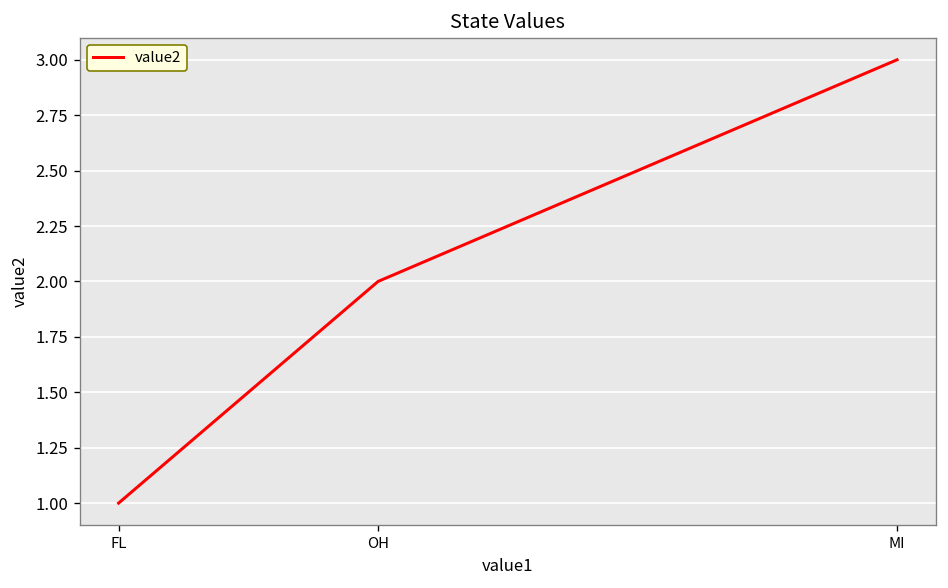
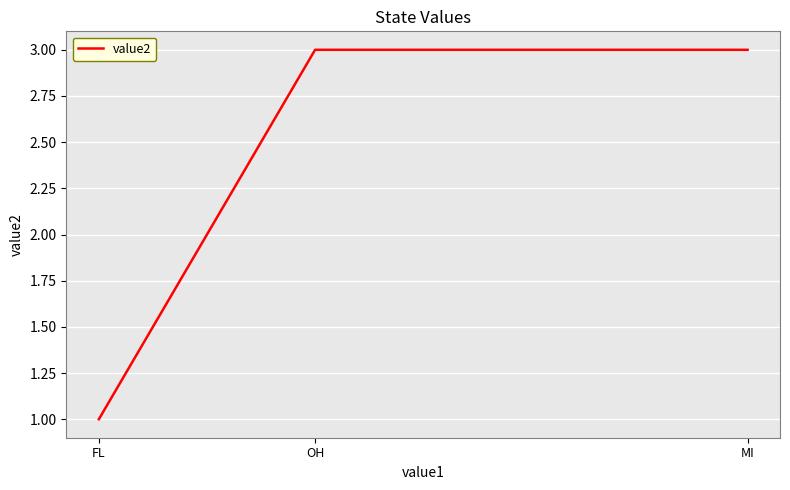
OH: 2 -> 3
